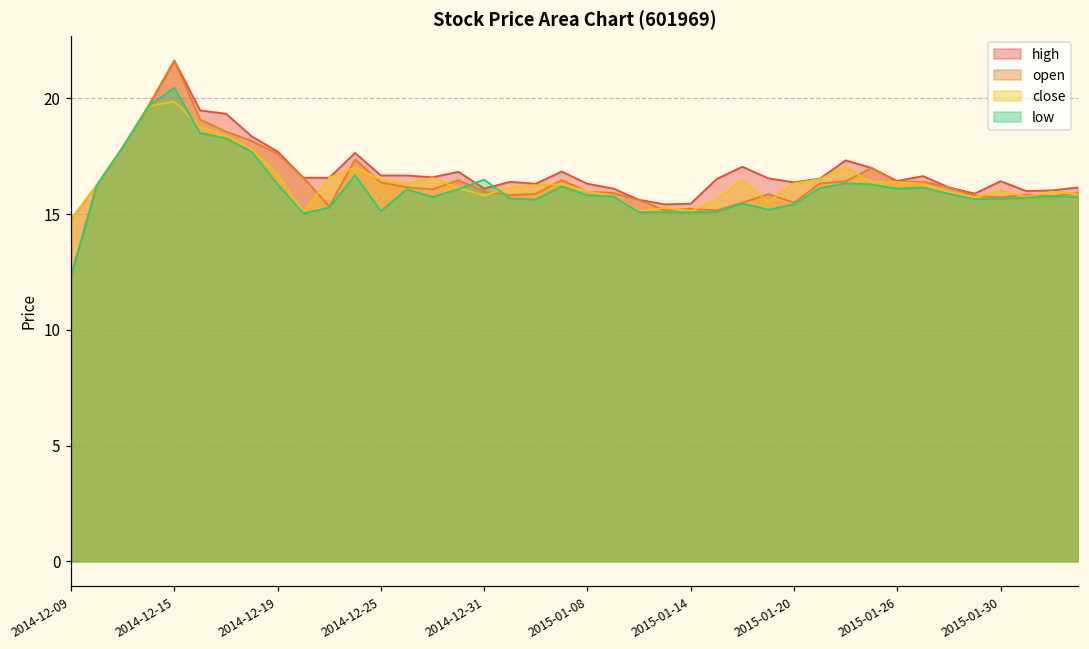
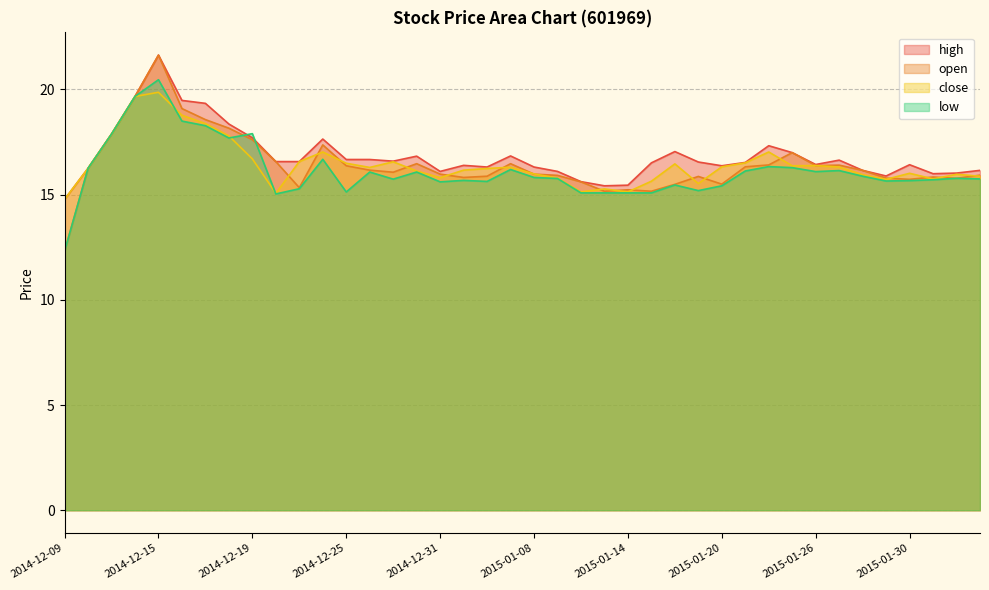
low, 2014-12-19: 16.3 -> 17.9
low, 2014-12-31: 16.5 -> 15.6
